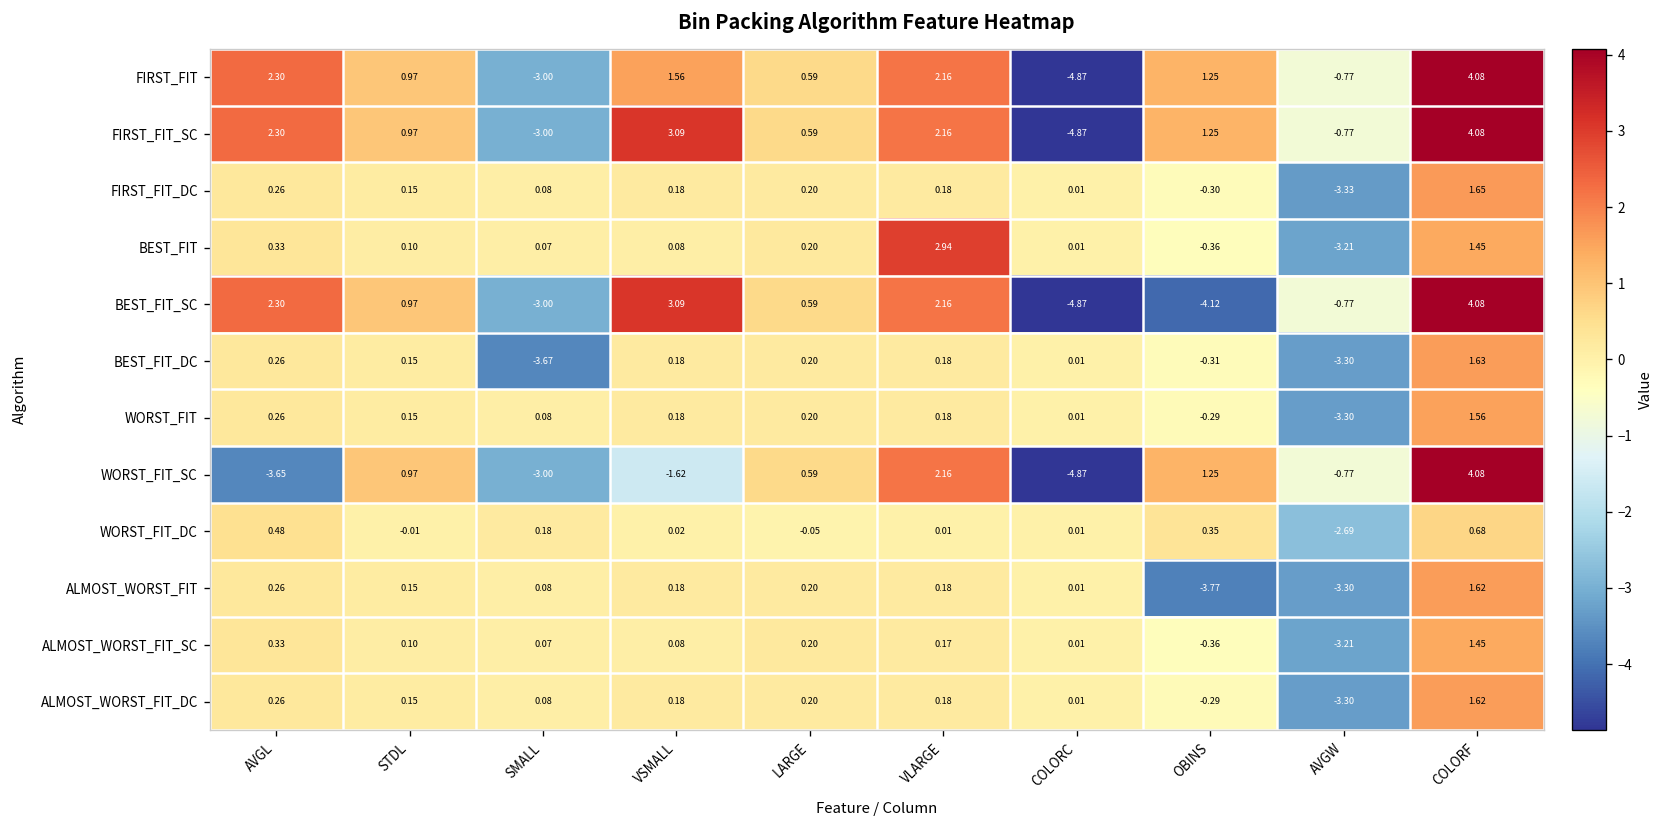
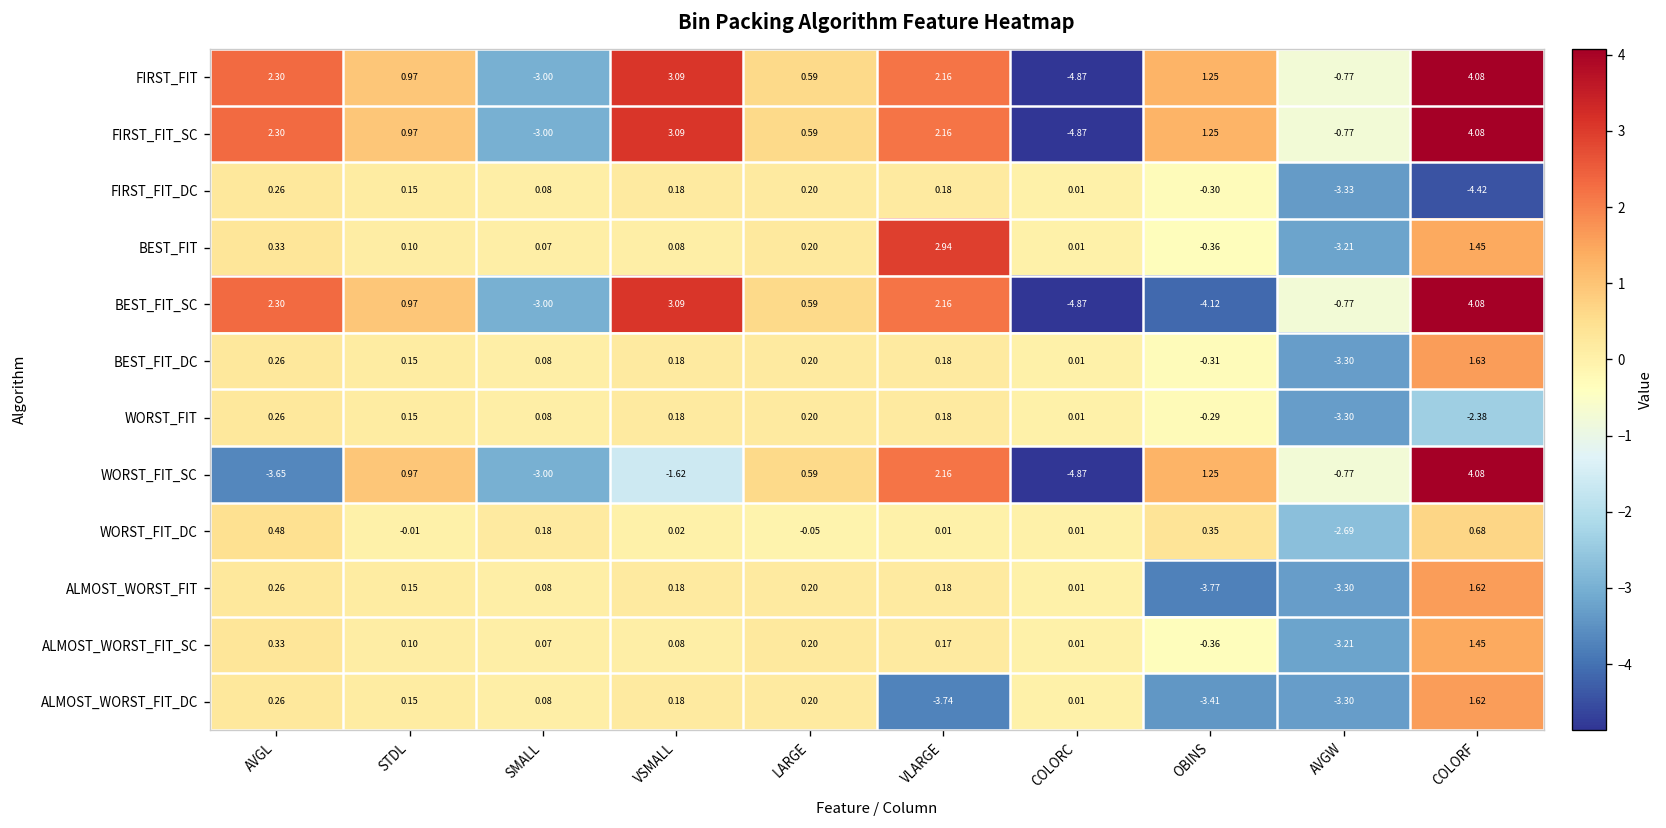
FIRST_FIT, VSMALL: 1.56 -> 3.09
FIRST_FIT_DC, COLORF: 1.65 -> -4.42
BEST_FIT_DC, SMALL: -3.67 -> 0.08
WORST_FIT, COLORF: 1.56 -> -2.38
ALMOST_WORST_FIT_DC, VLARGE: 0.18 -> -3.74
ALMOST_WORST_FIT_DC, OBINS: -0.29 -> -3.41
